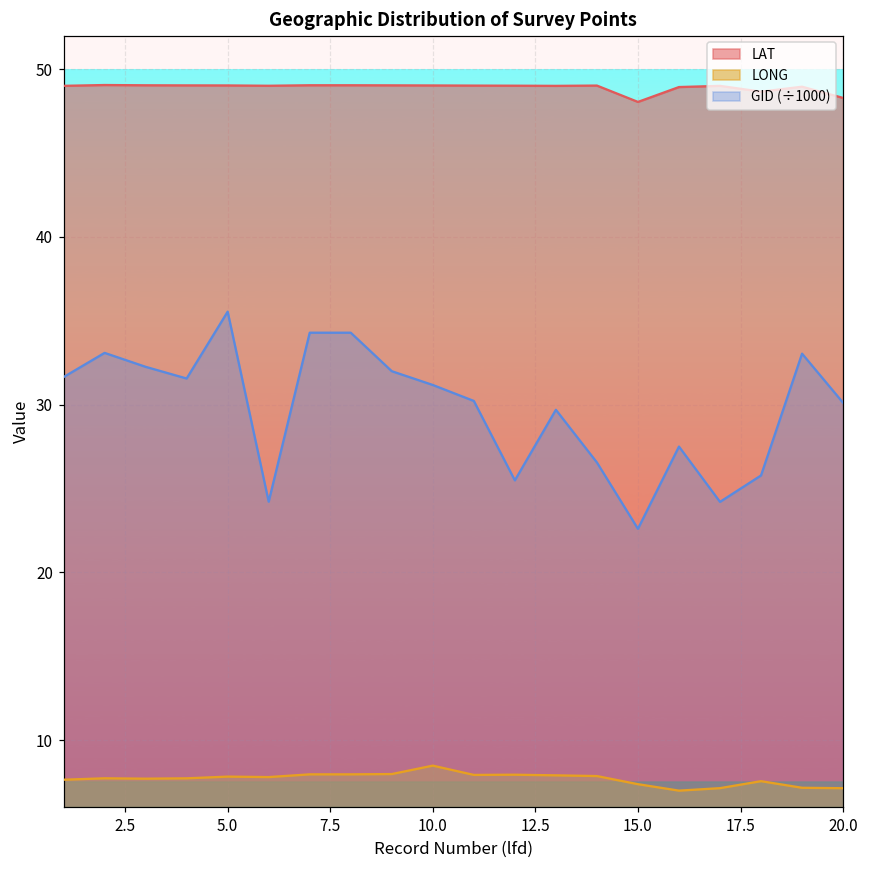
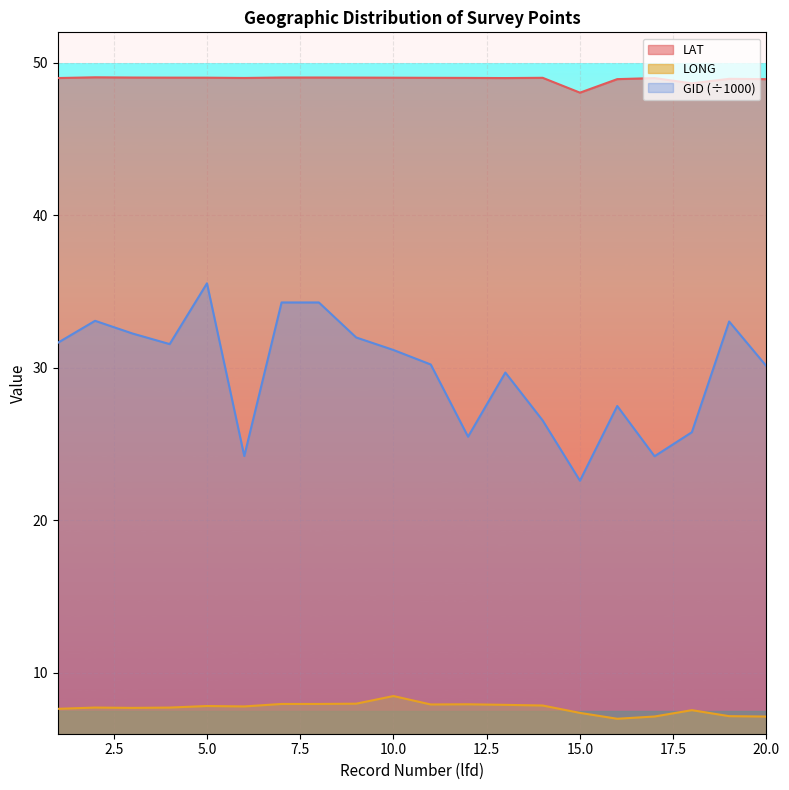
LAT, 20.0: 48.3 -> 48.9
